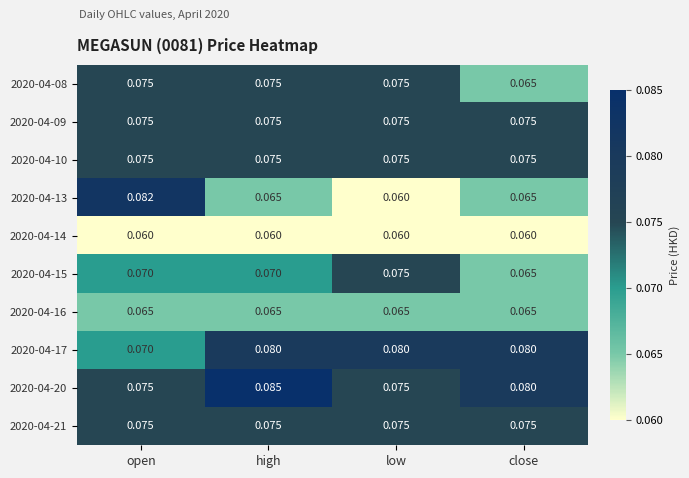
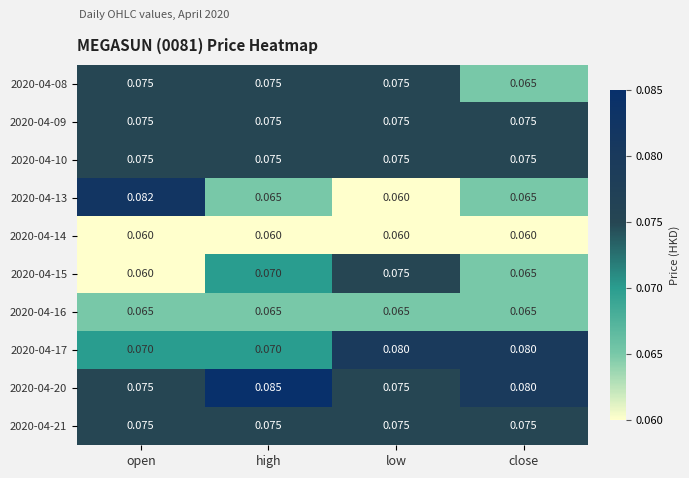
2020-04-15, open: 0.070 -> 0.060
2020-04-17, high: 0.080 -> 0.070
